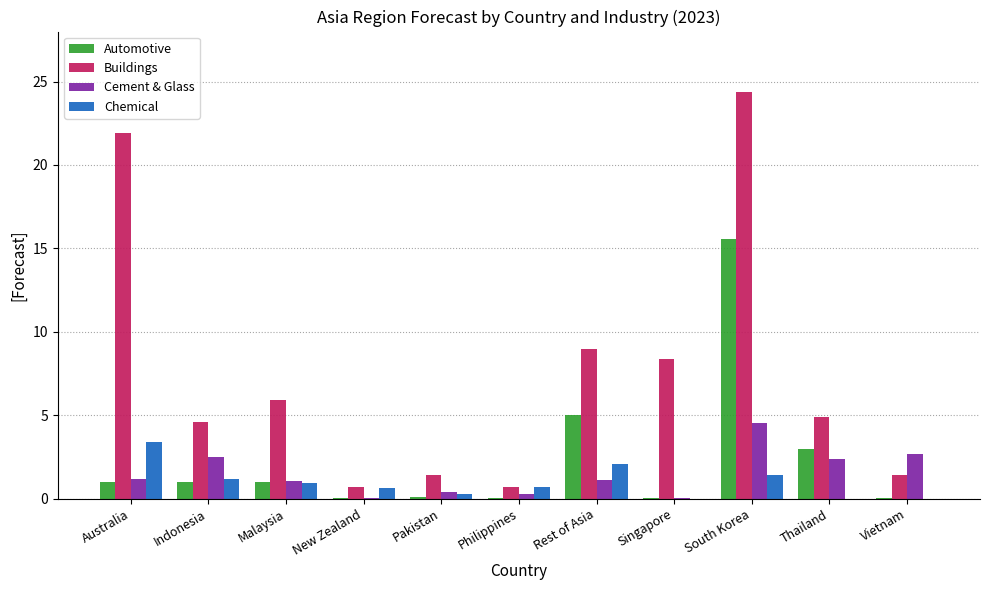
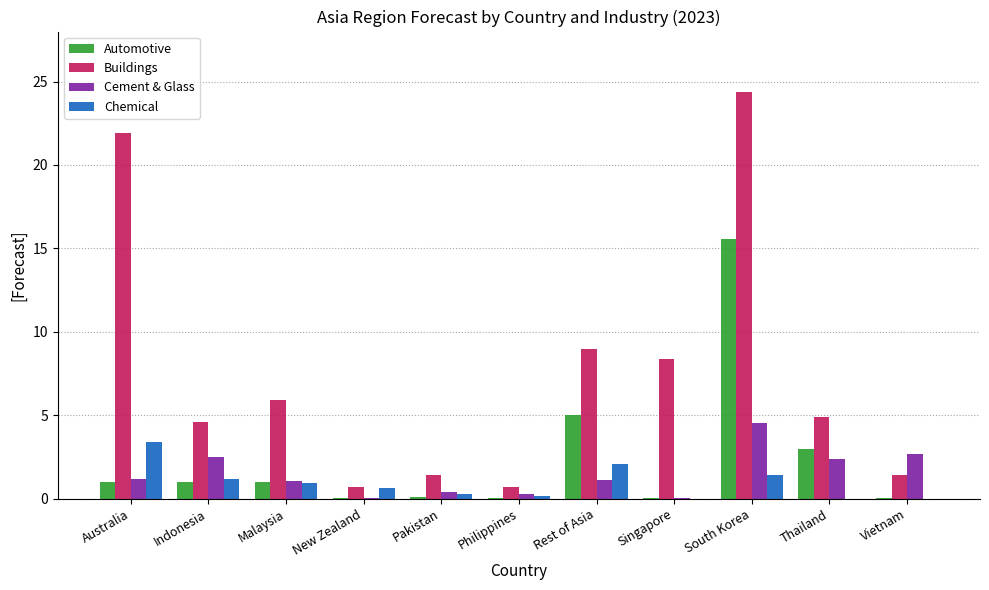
Chemical, Philippines: 0.7 -> 0.1
